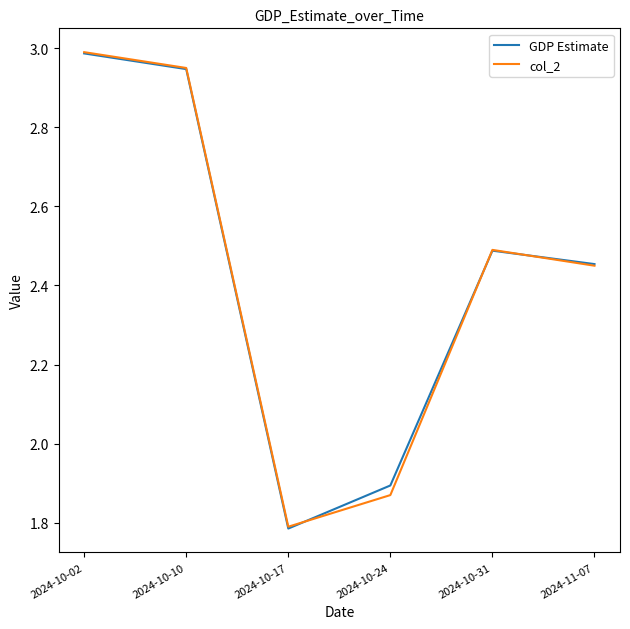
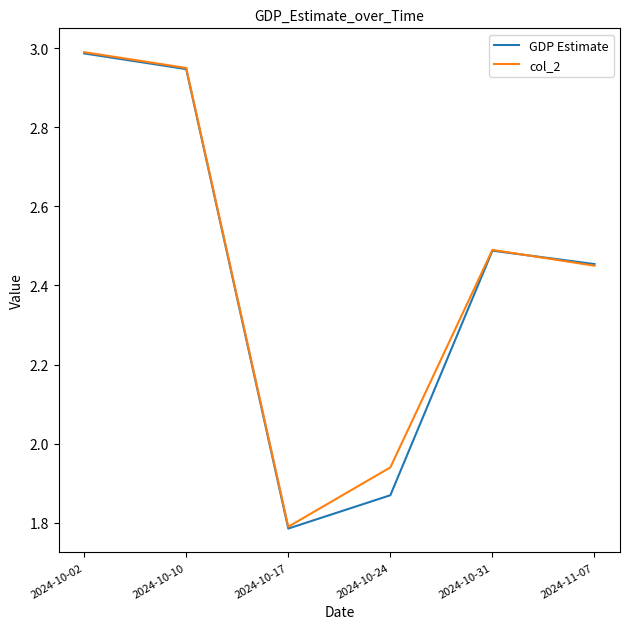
GDP Estimate, 2024-10-24: 1.89 -> 1.87
col_2, 2024-10-24: 1.87 -> 1.94
